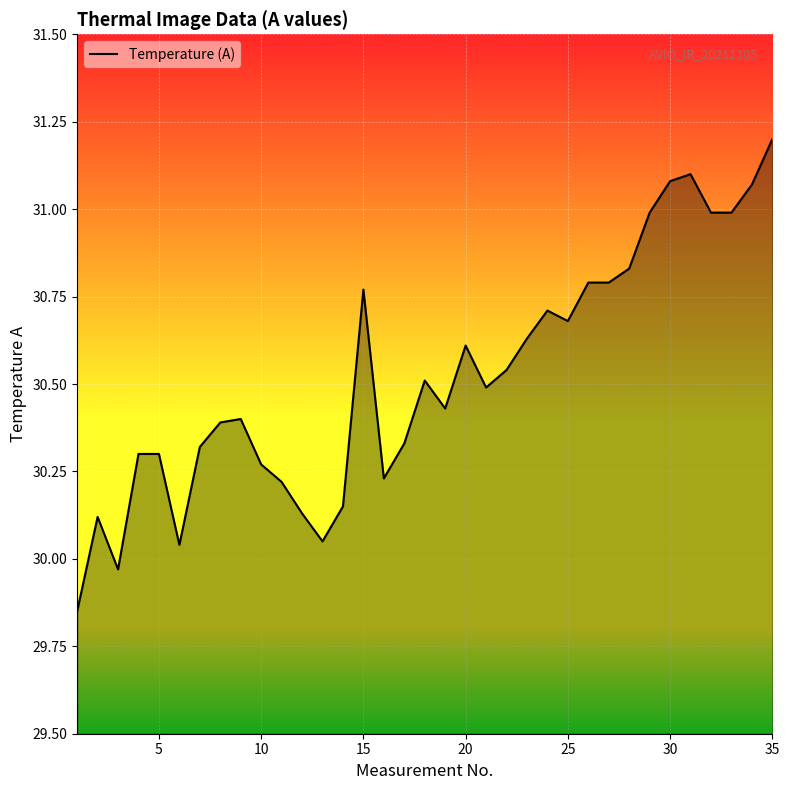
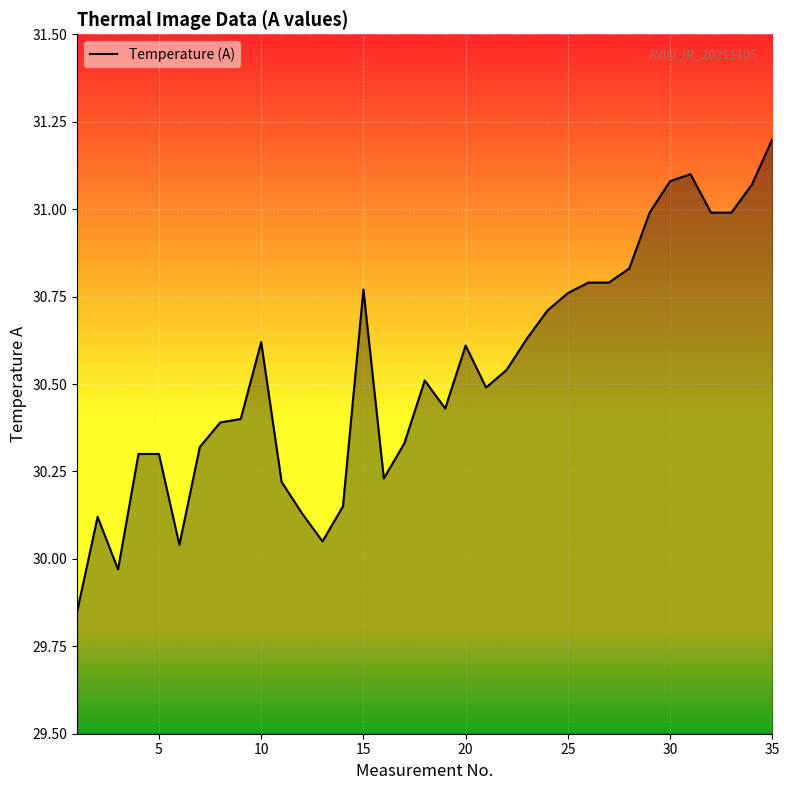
10: 30.27 -> 30.62
25: 30.68 -> 30.76
